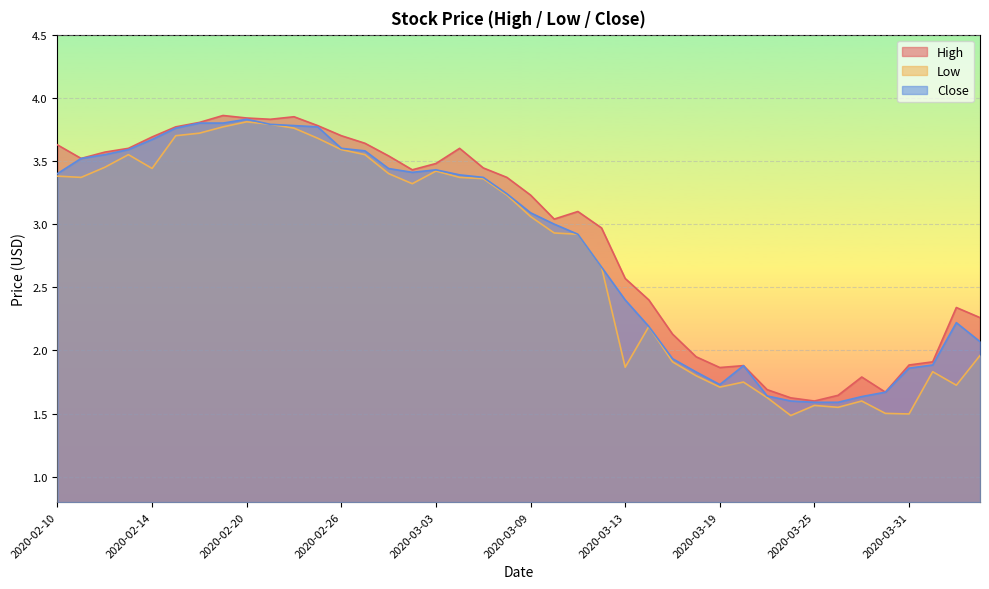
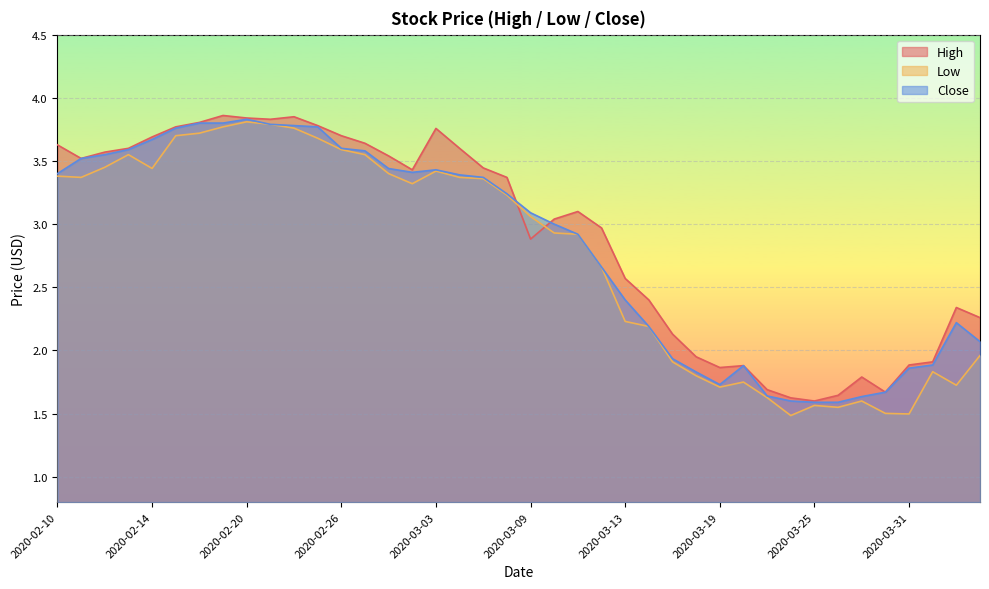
High, 2020-03-03: 3.48 -> 3.76
High, 2020-03-09: 3.23 -> 2.88
Low, 2020-03-13: 1.87 -> 2.23
